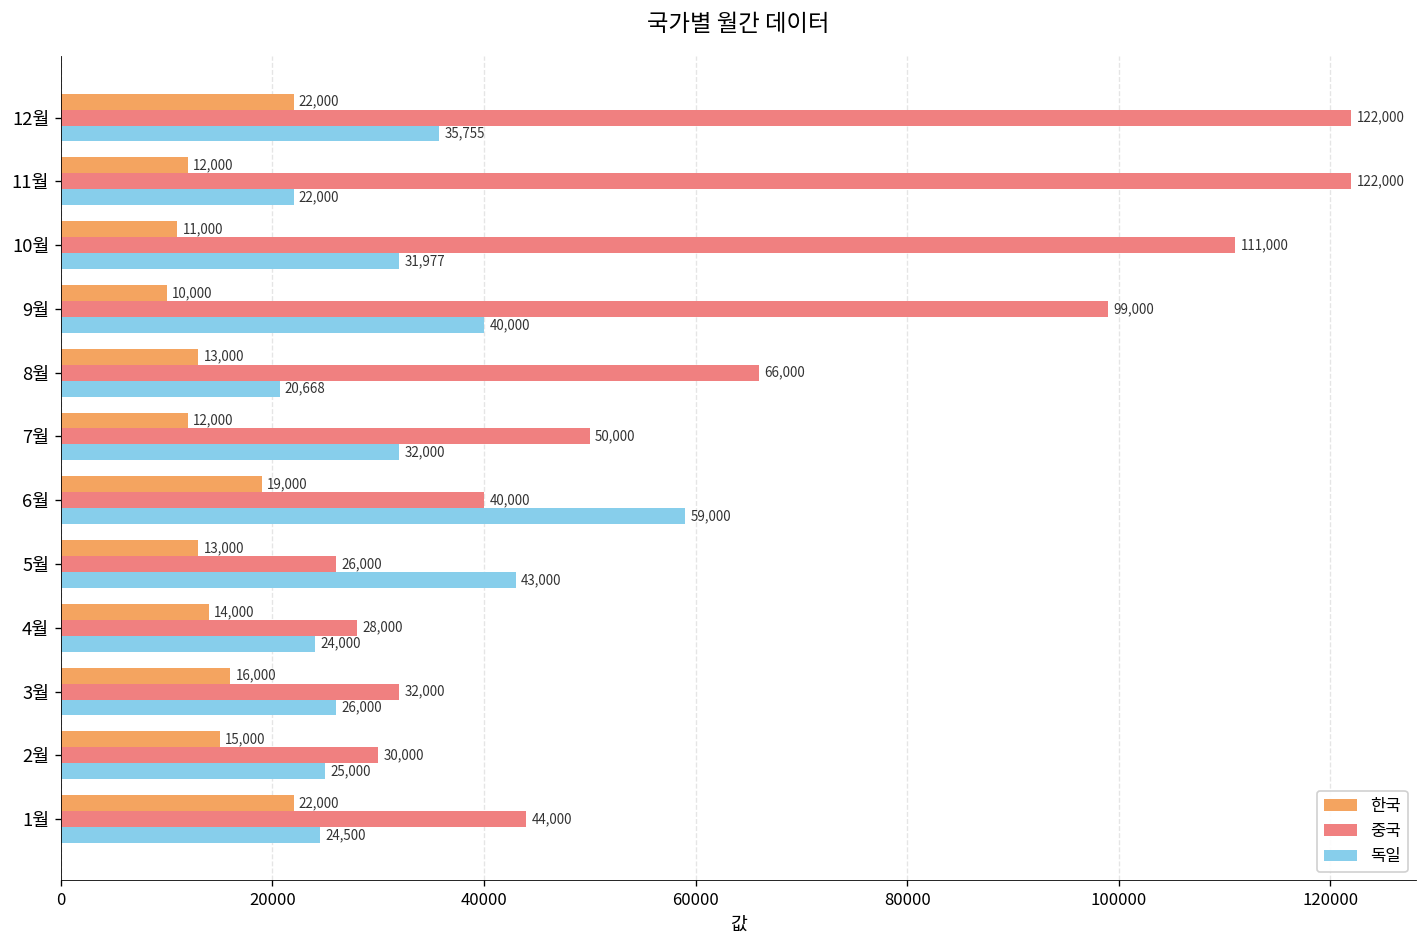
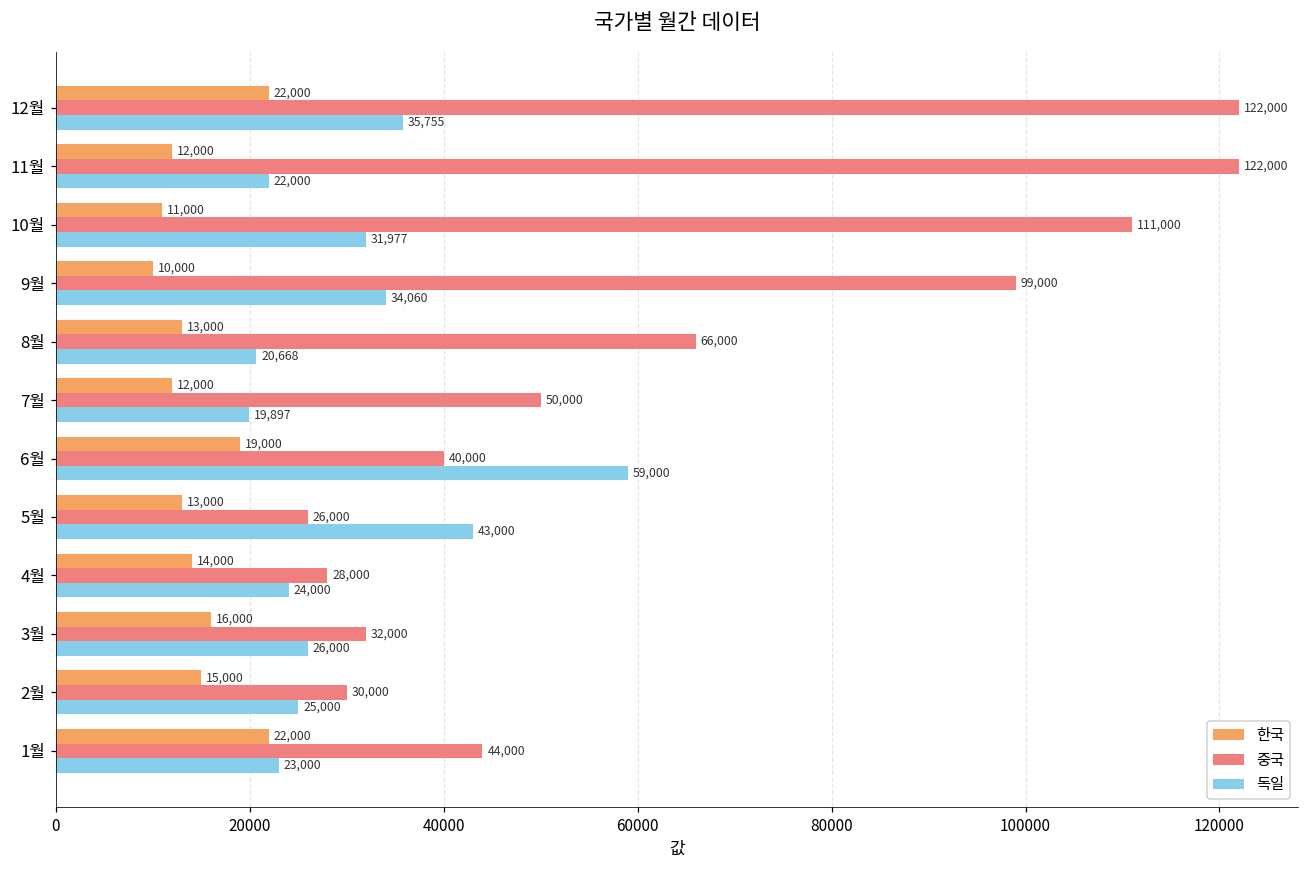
독일, 9월: 40,000 -> 34,060
독일, 7월: 32,000 -> 19,897
독일, 1월: 24,500 -> 23,000
